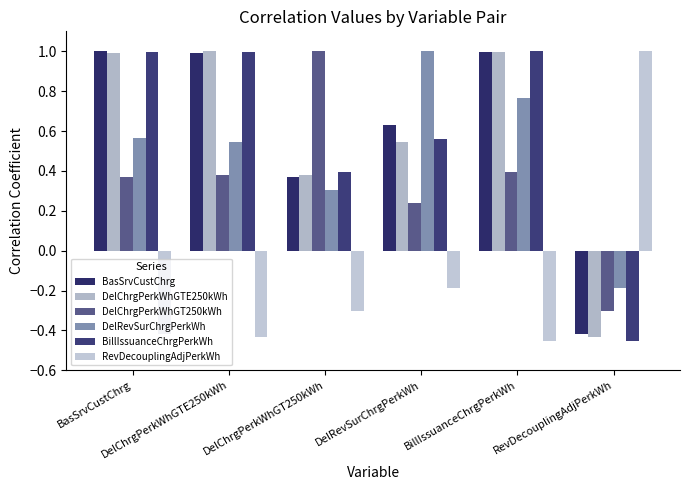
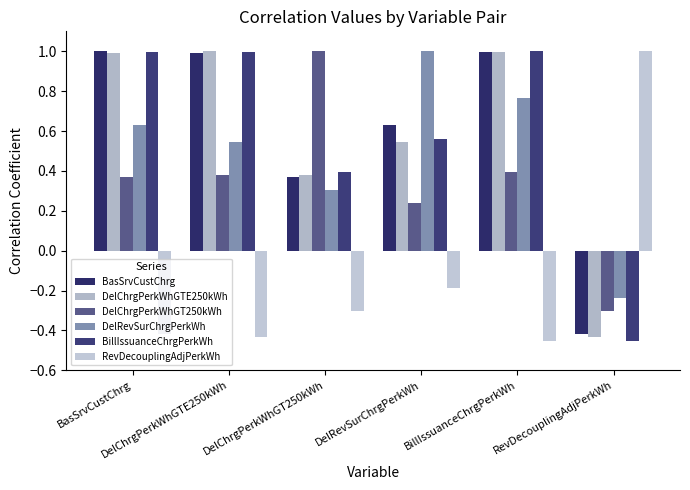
DelRevSurChrgPerkWh, BasSrvCustChrg: 0.57 -> 0.63
DelRevSurChrgPerkWh, RevDecouplingAdjPerkWh: -0.19 -> -0.24
